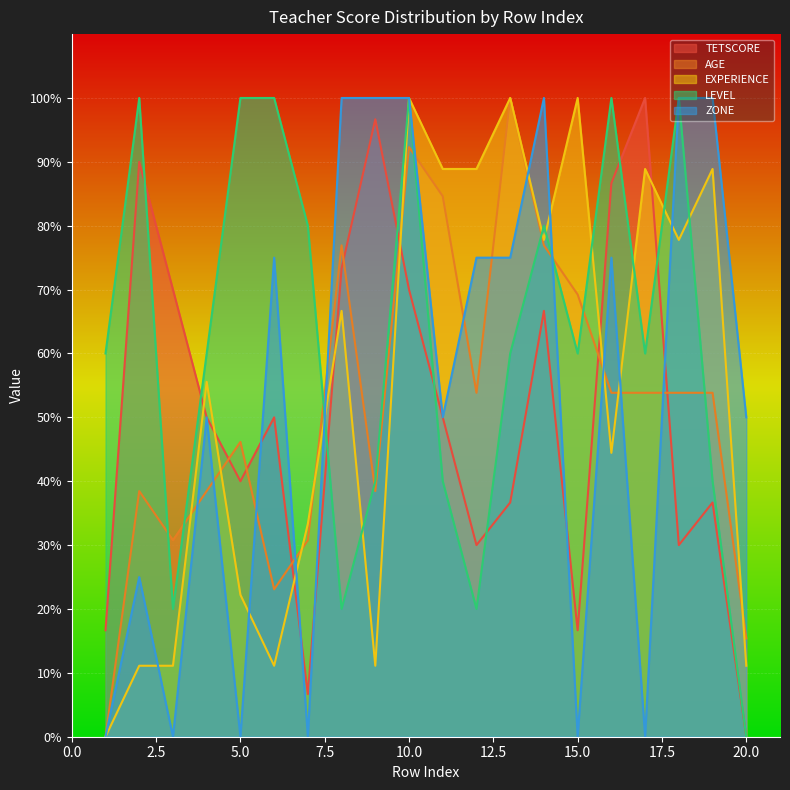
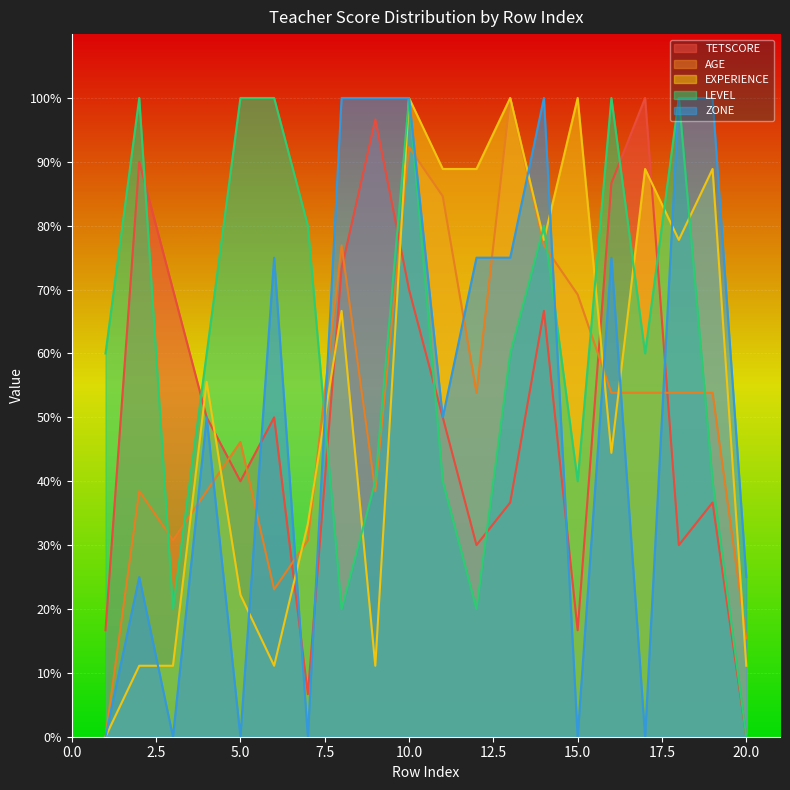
LEVEL, 15.0: 60% -> 40%
ZONE, 20.0: 50% -> 25%
